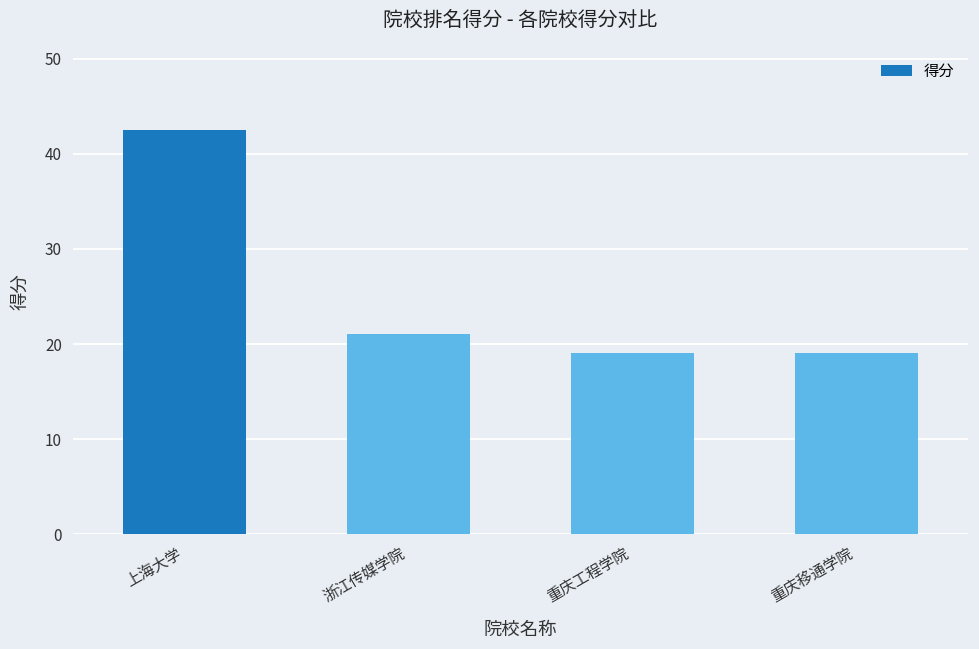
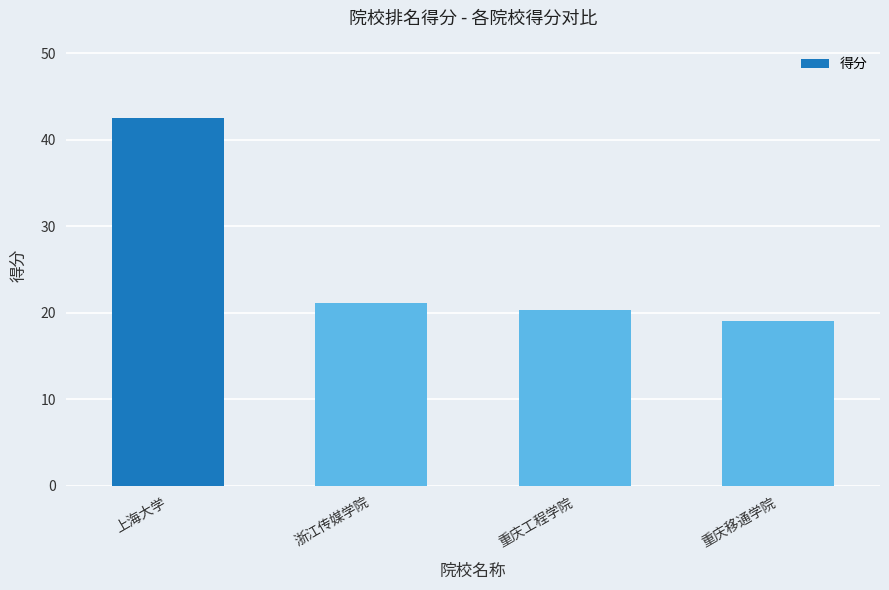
重庆工程学院: 19 -> 20
